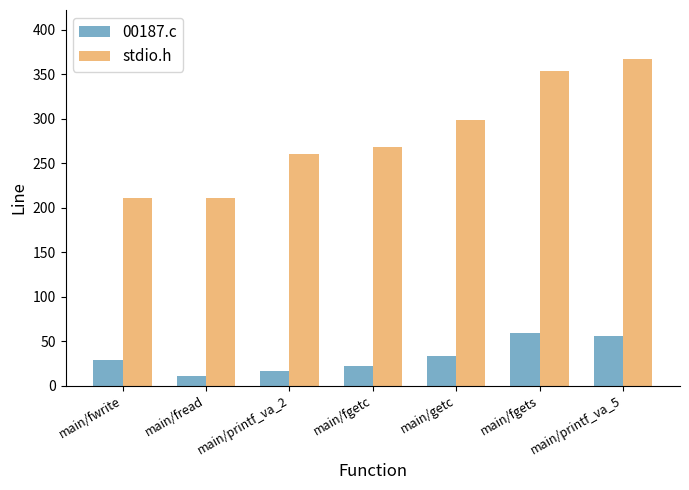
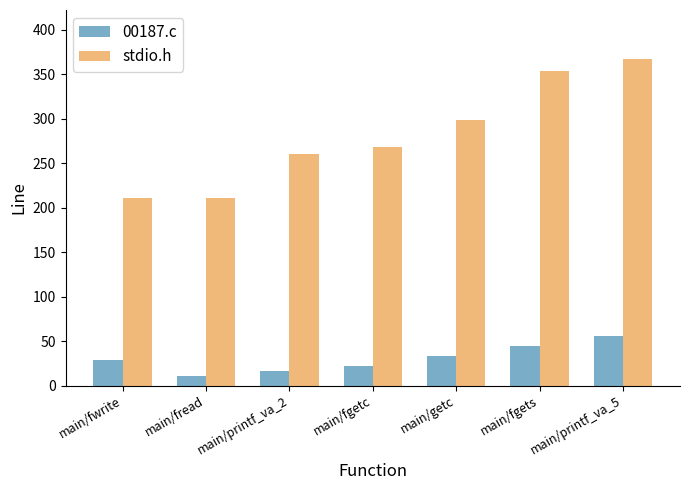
00187.c, main/fgets: 60 -> 40
